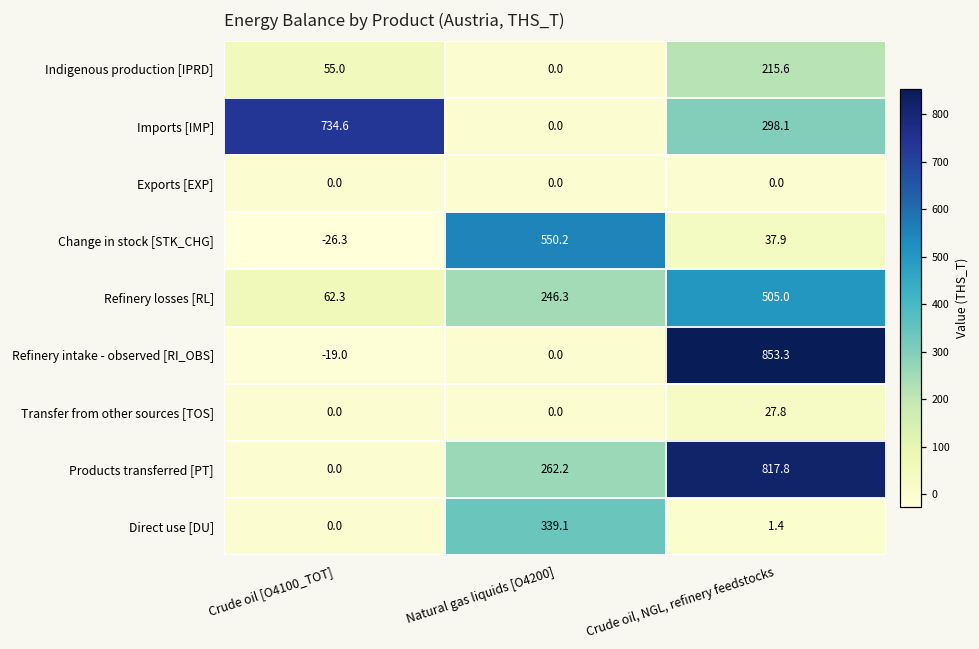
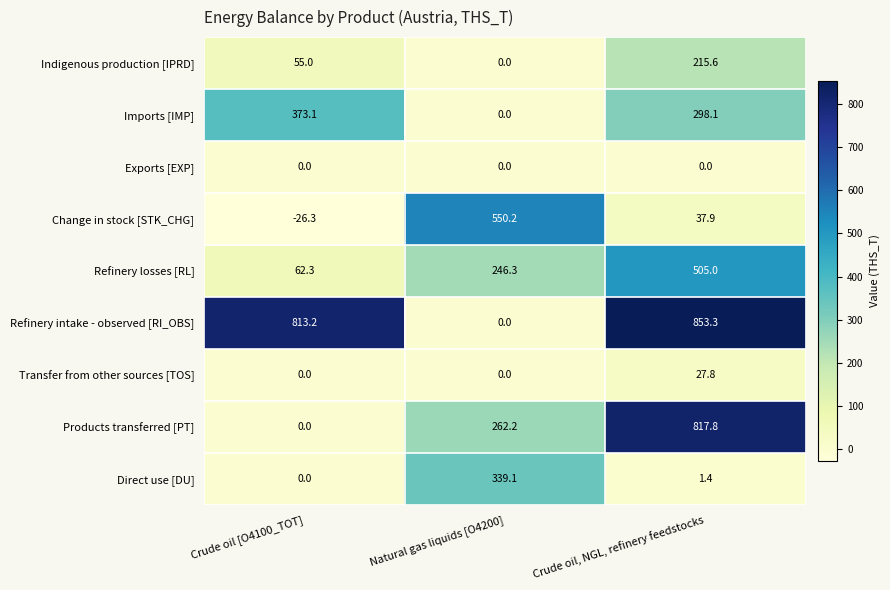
Imports [IMP], Crude oil [O4100_TOT]: 734.6 -> 373.1
Refinery intake - observed [RI_OBS], Crude oil [O4100_TOT]: -19.0 -> 813.2
